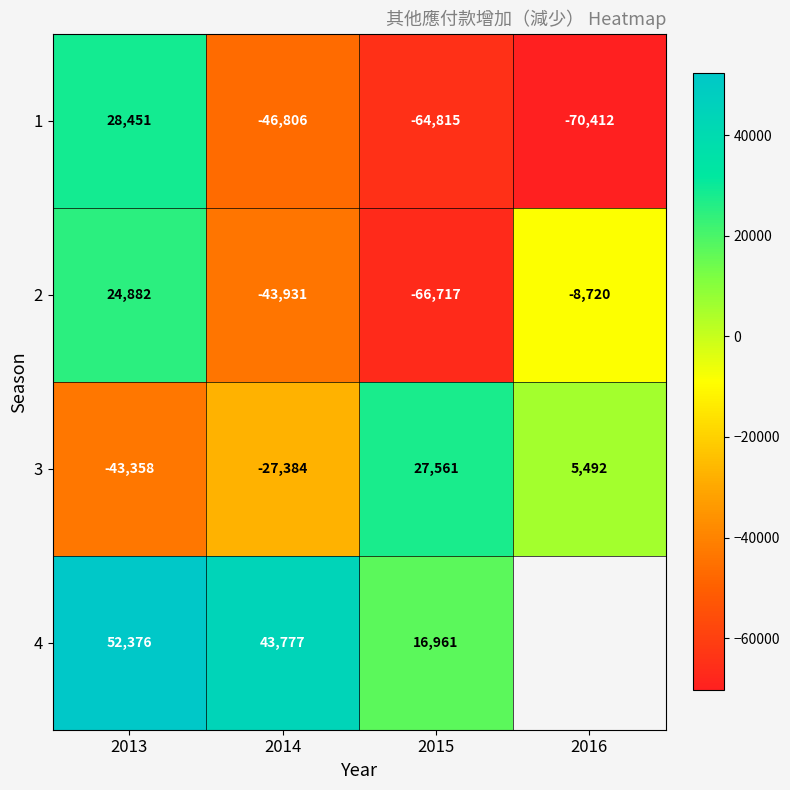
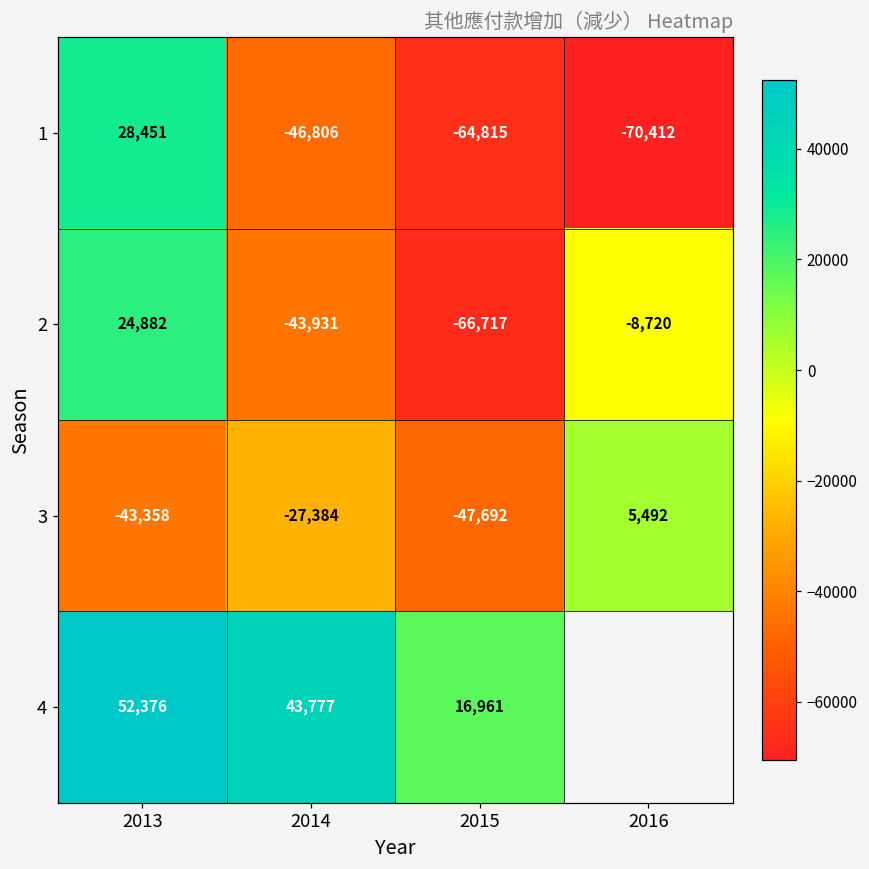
3, 2015: 27,561 -> -47,692
